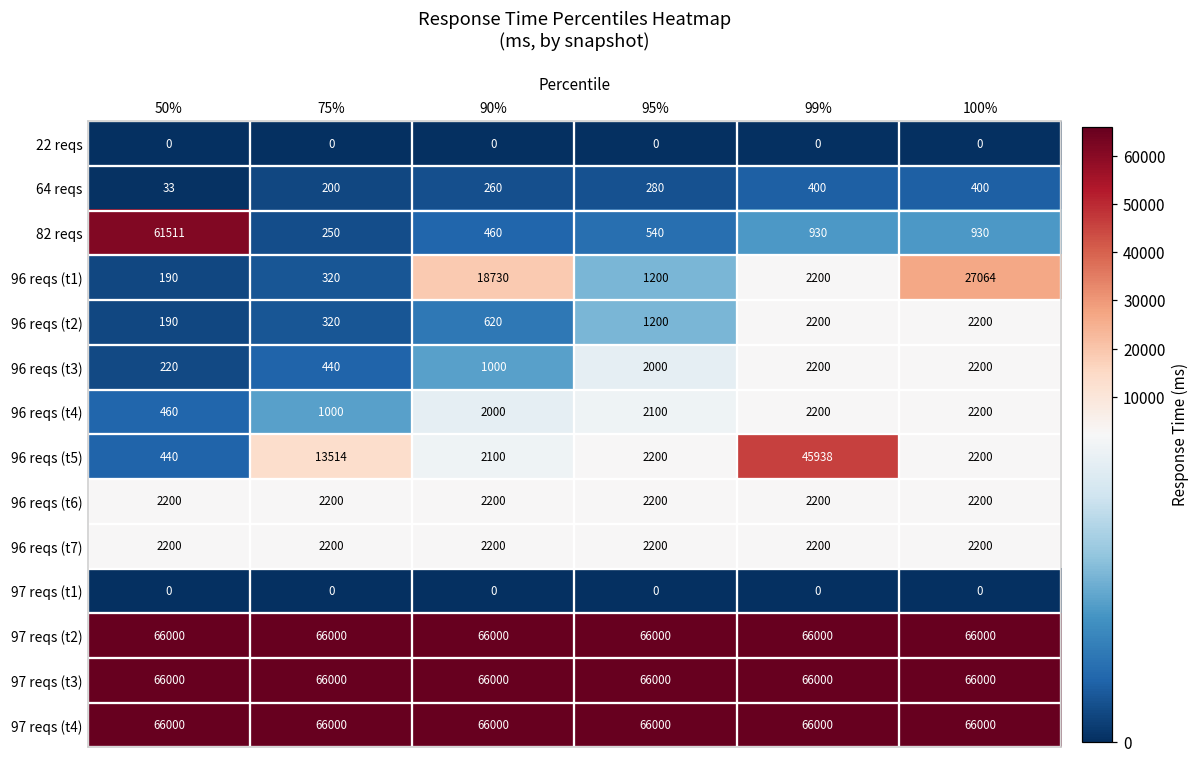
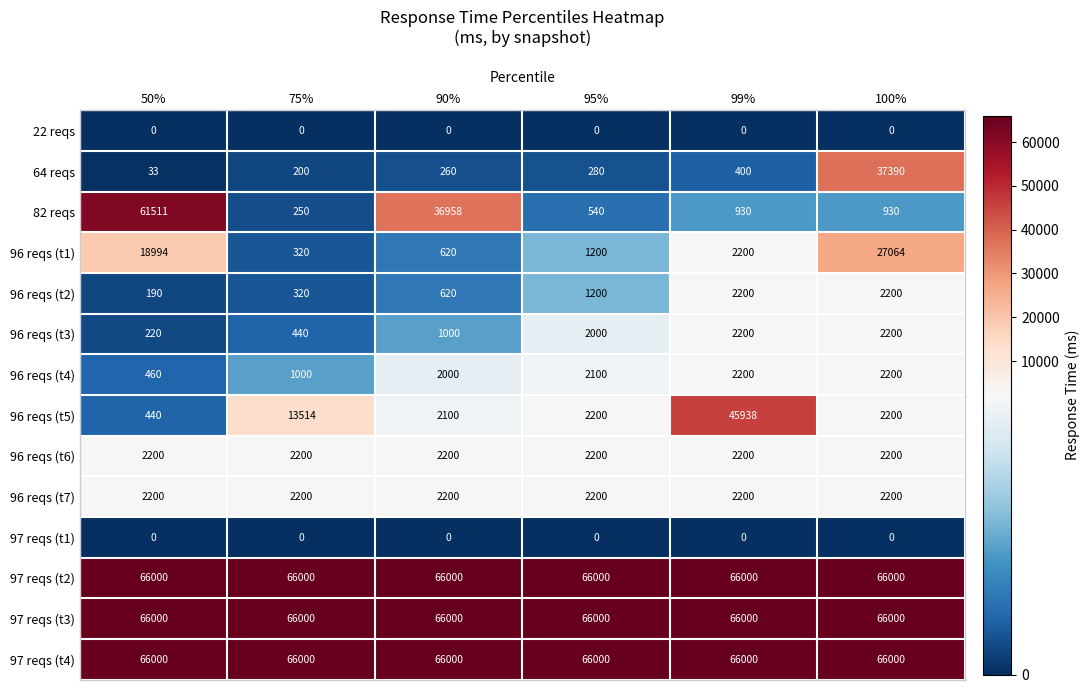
64 reqs, 100%: 400 -> 37390
82 reqs, 90%: 460 -> 36958
96 reqs (t1), 50%: 190 -> 18994
96 reqs (t1), 90%: 18730 -> 620
